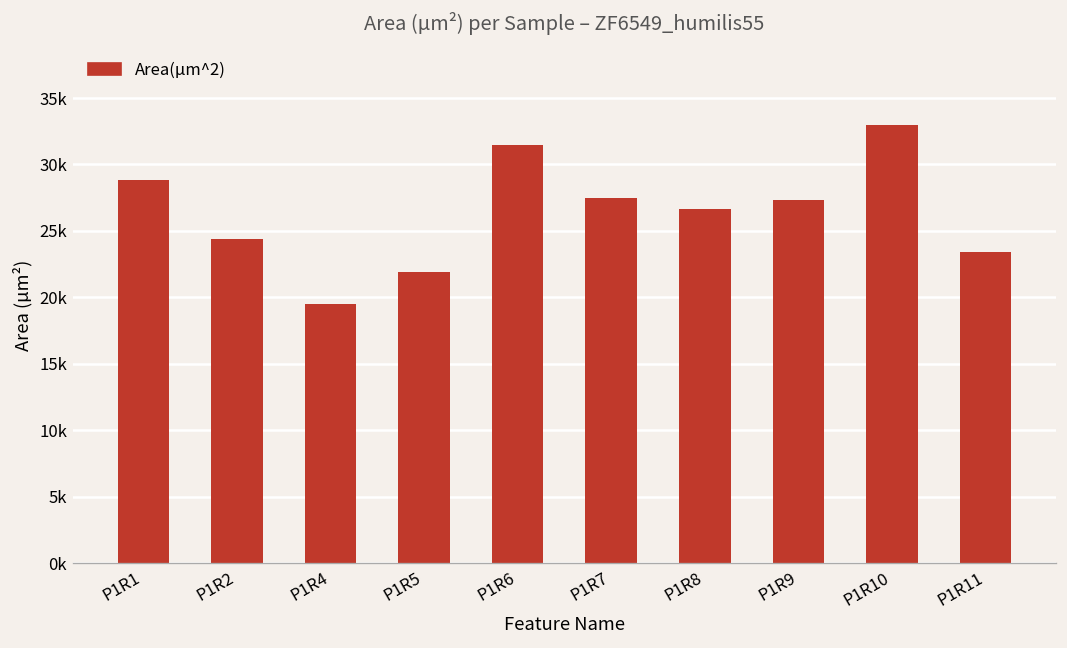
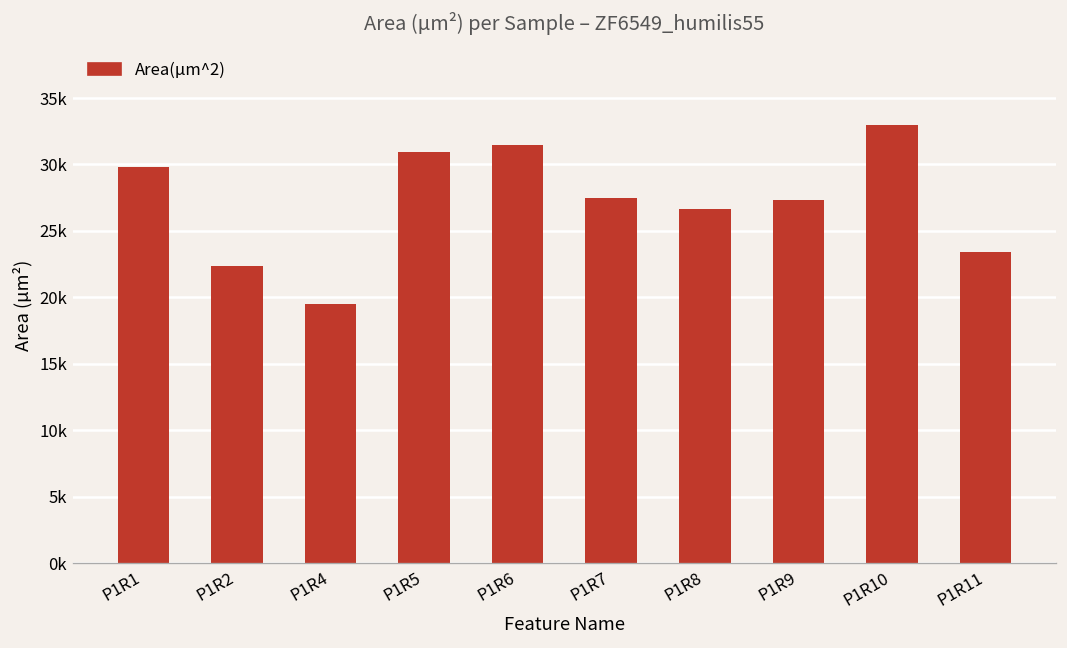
P1R1: 28800 -> 29800
P1R2: 24400 -> 22400
P1R5: 21900 -> 30900
